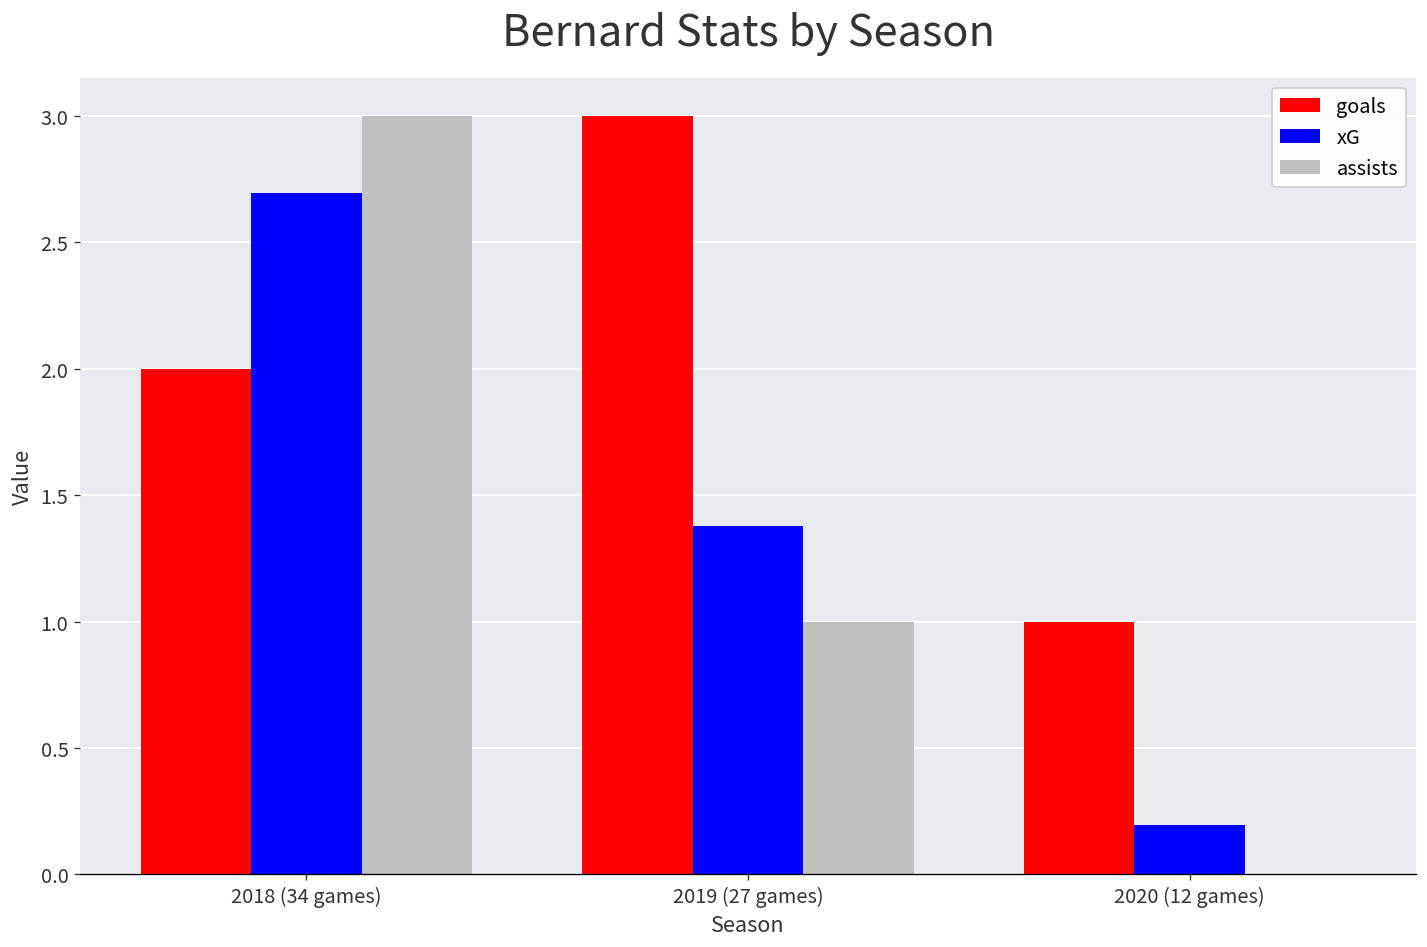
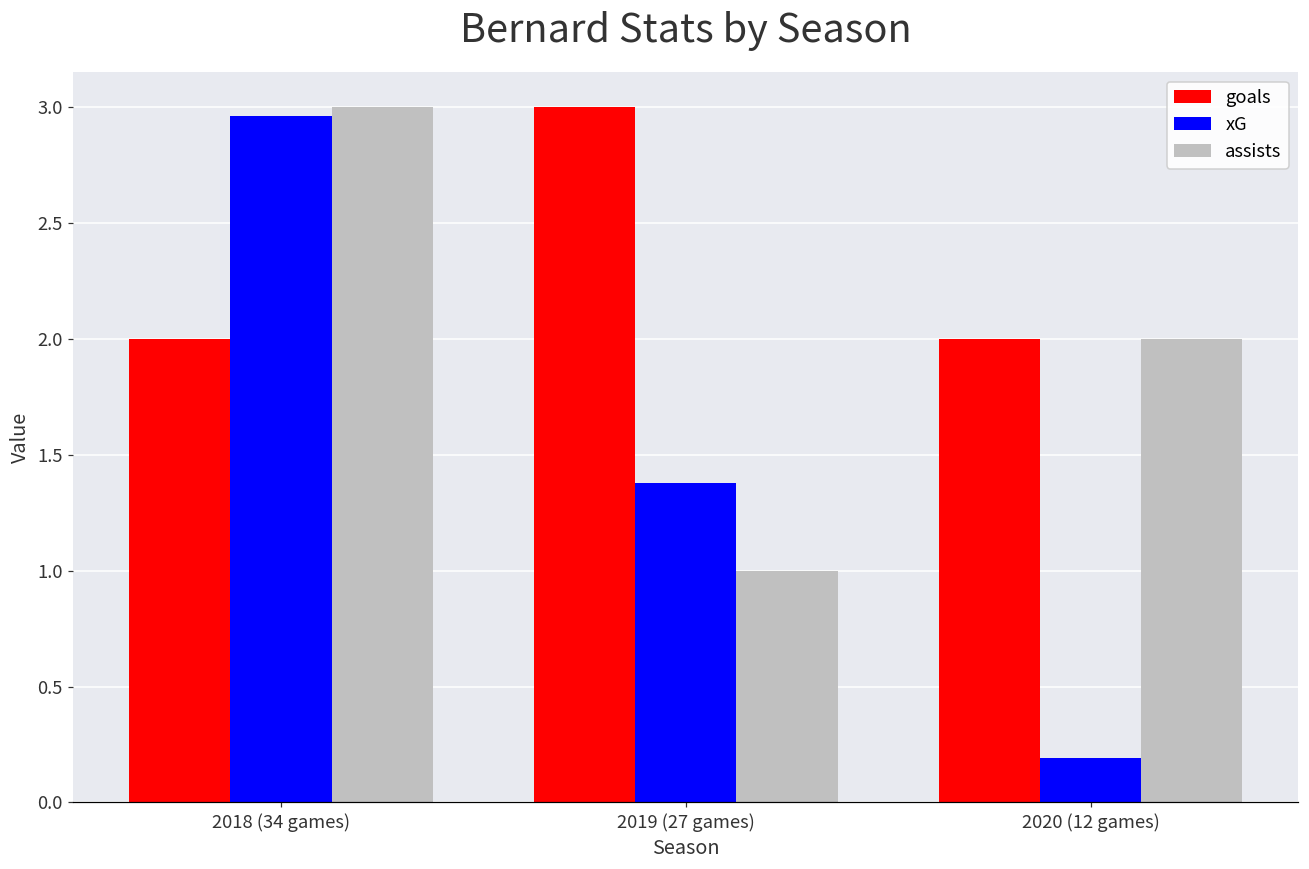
xG, 2018 (34 games): 2.69 -> 2.96
goals, 2020 (12 games): 1 -> 2
assists, 2020 (12 games): 0 -> 2
